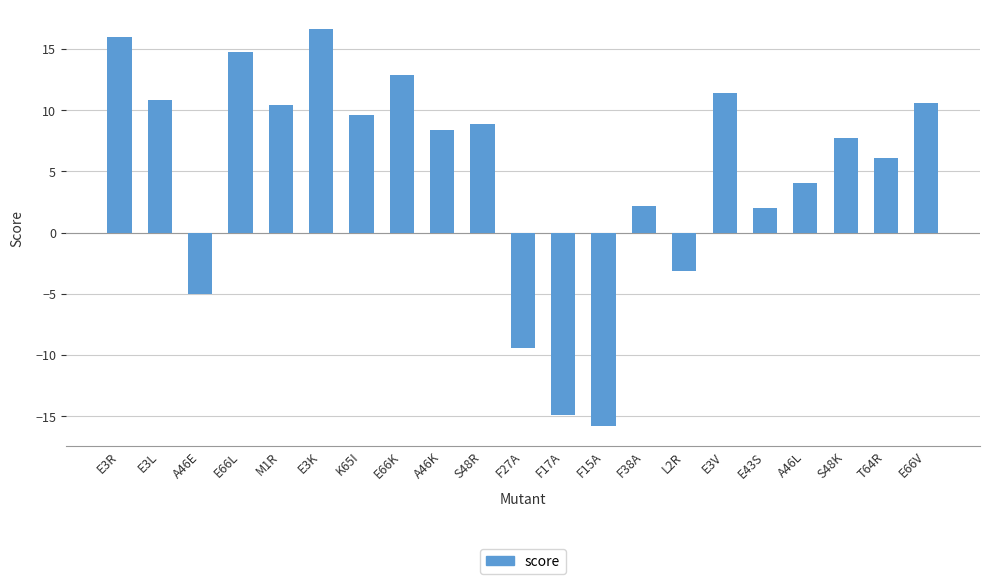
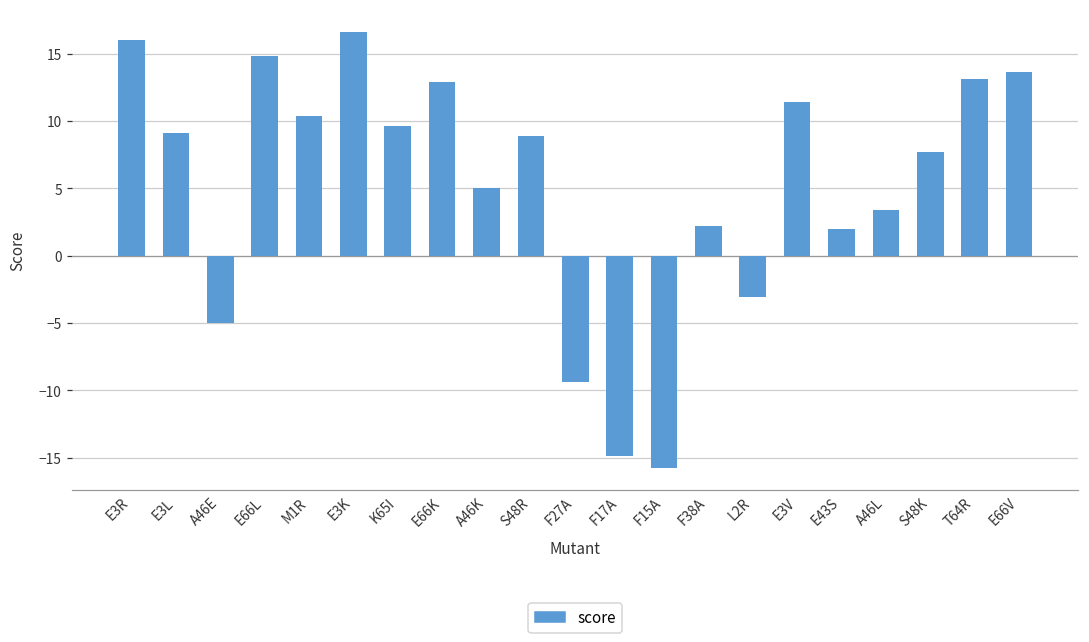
E3L: 10.8 -> 9.1
A46K: 8.4 -> 5.0
A46L: 4.1 -> 3.4
T64R: 6.1 -> 13.1
E66V: 10.6 -> 13.6
